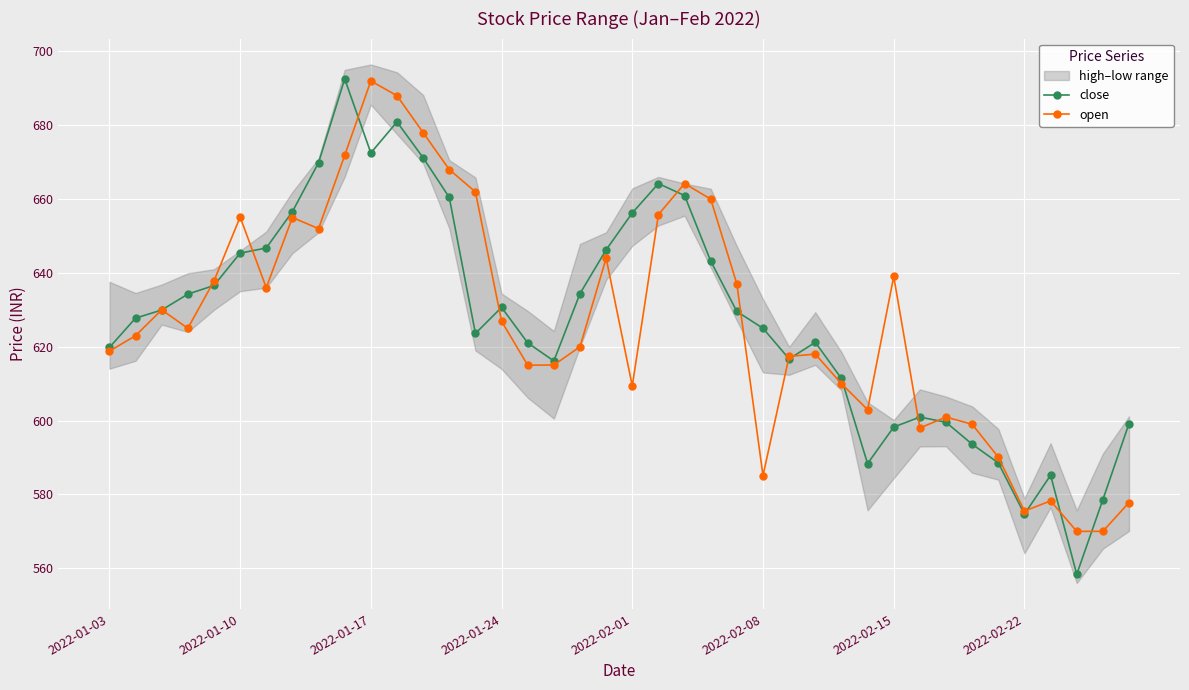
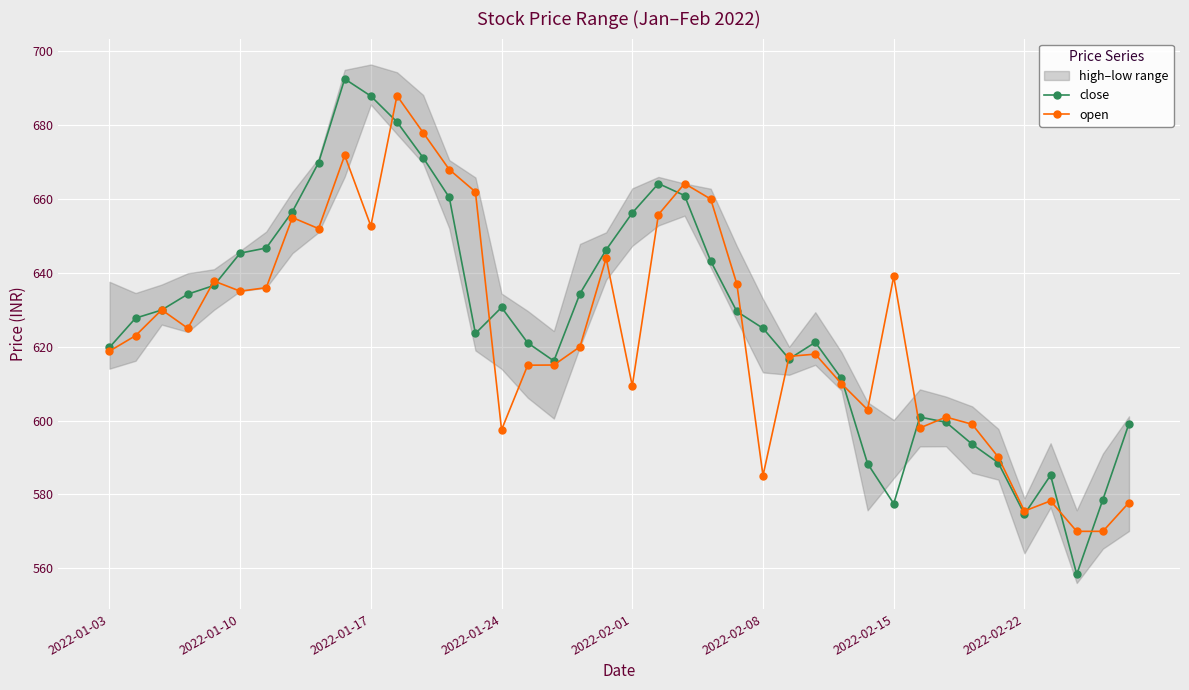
open, 2022-01-10: 655 -> 635
close, 2022-01-17: 673 -> 688
open, 2022-01-17: 692 -> 653
open, 2022-01-24: 627 -> 598
close, 2022-02-15: 598 -> 577
